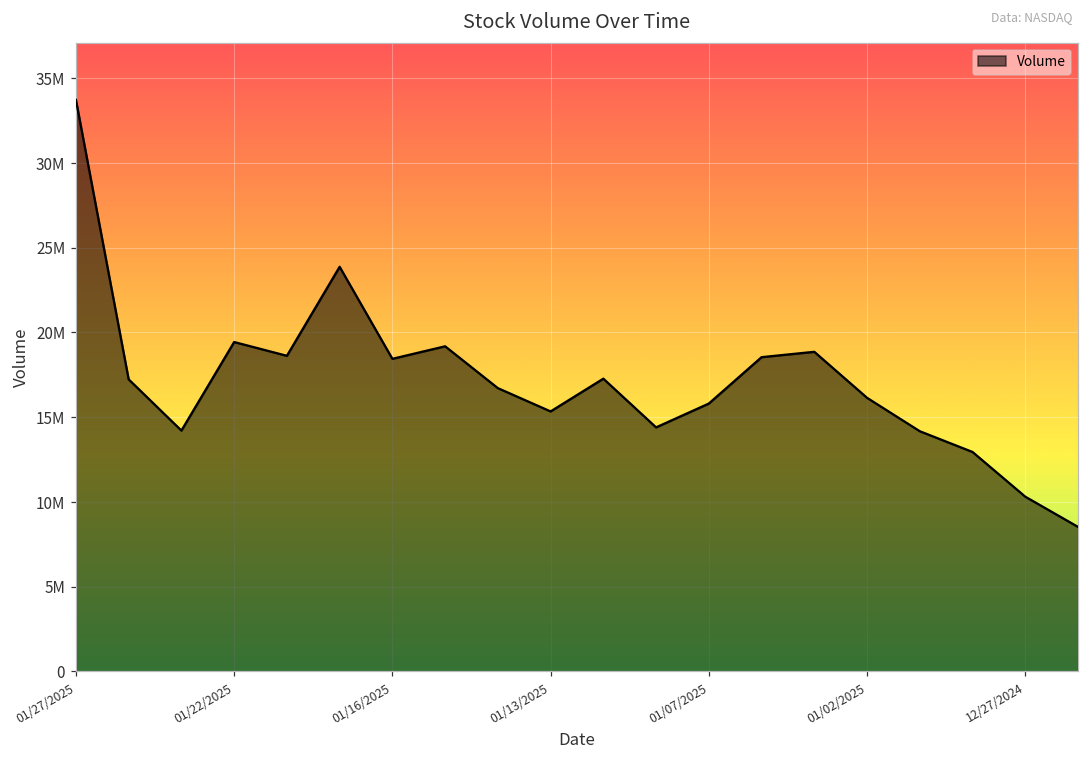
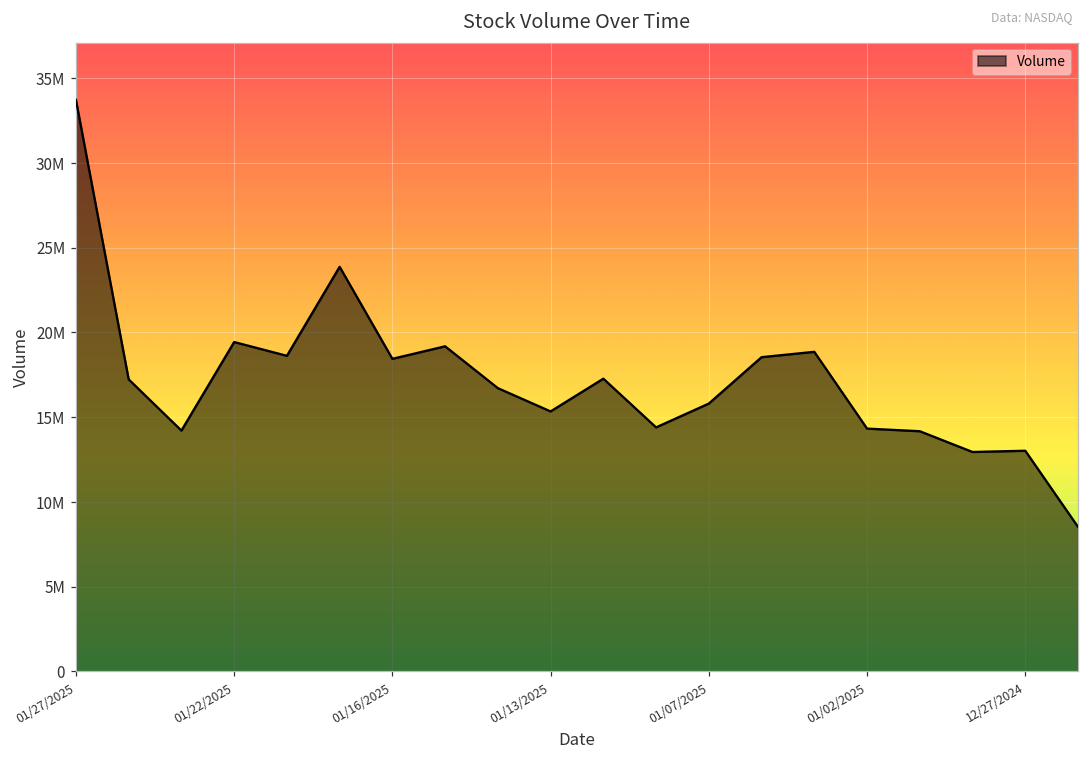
01/02/2025: 16100000 -> 14300000
12/27/2024: 10300000 -> 13000000
